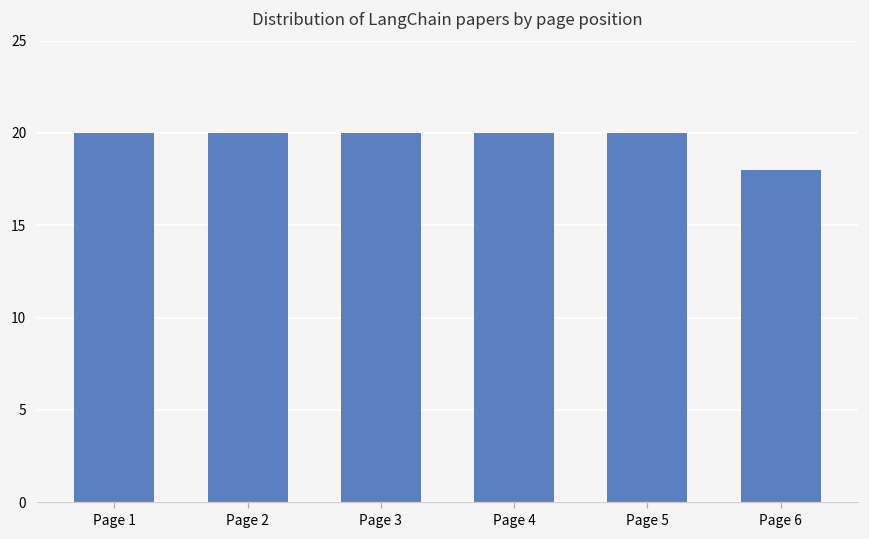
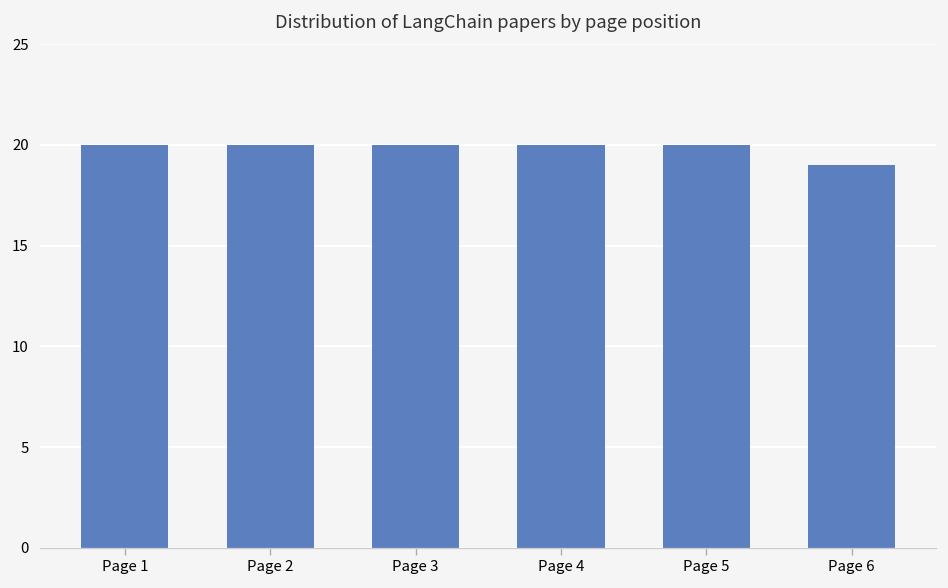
Page 6: 18 -> 19
